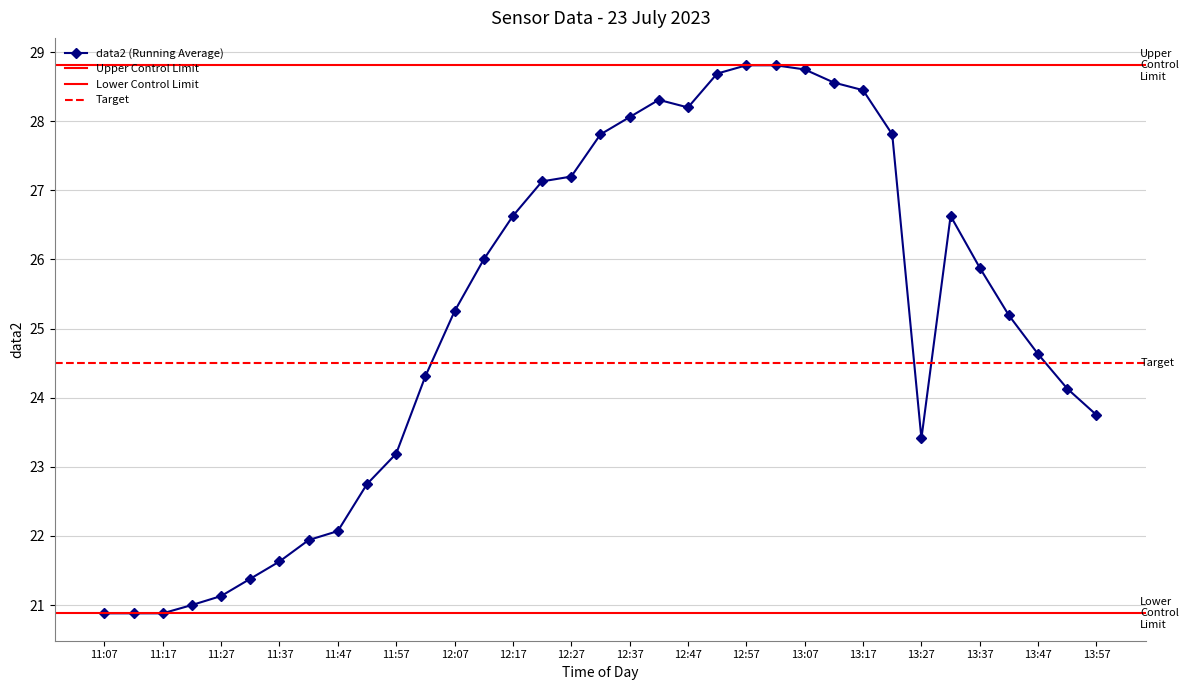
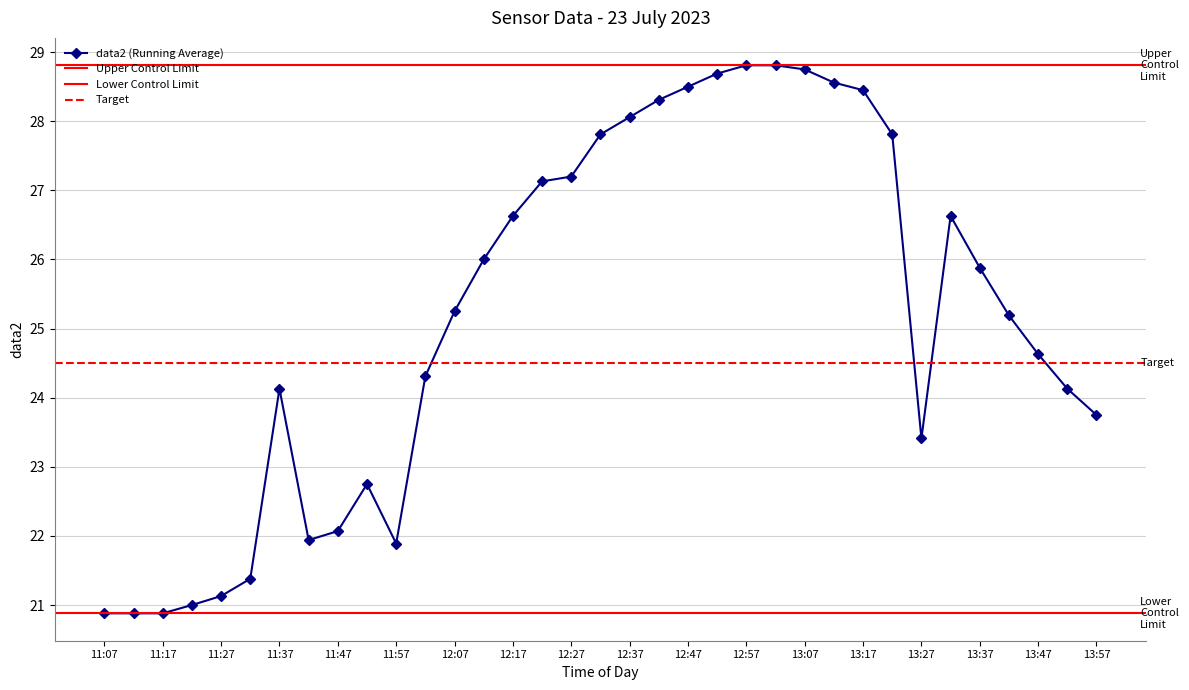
11:37: 21.6 -> 24.1
11:57: 23.2 -> 21.9
12:47: 28.2 -> 28.5
